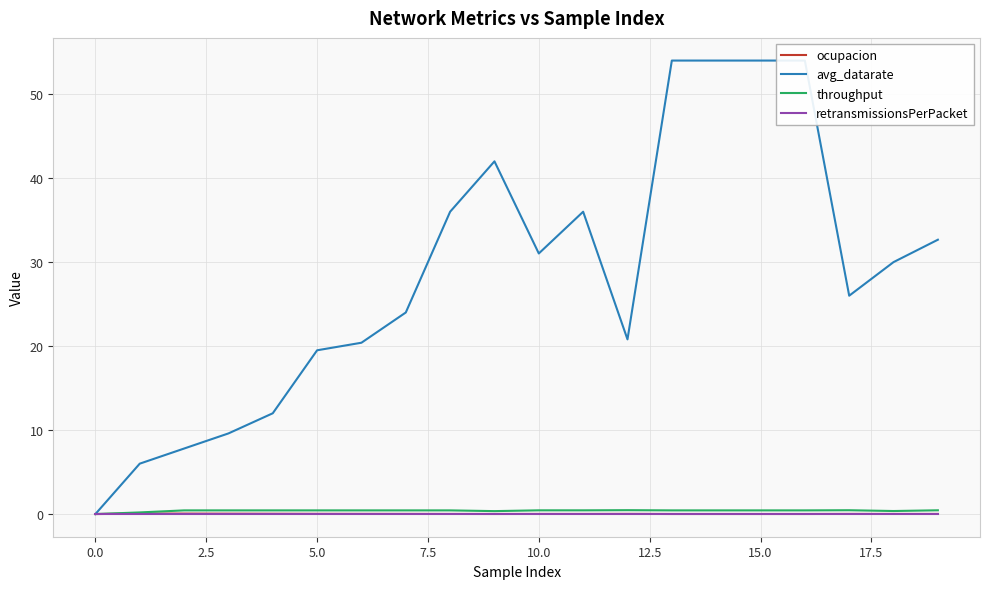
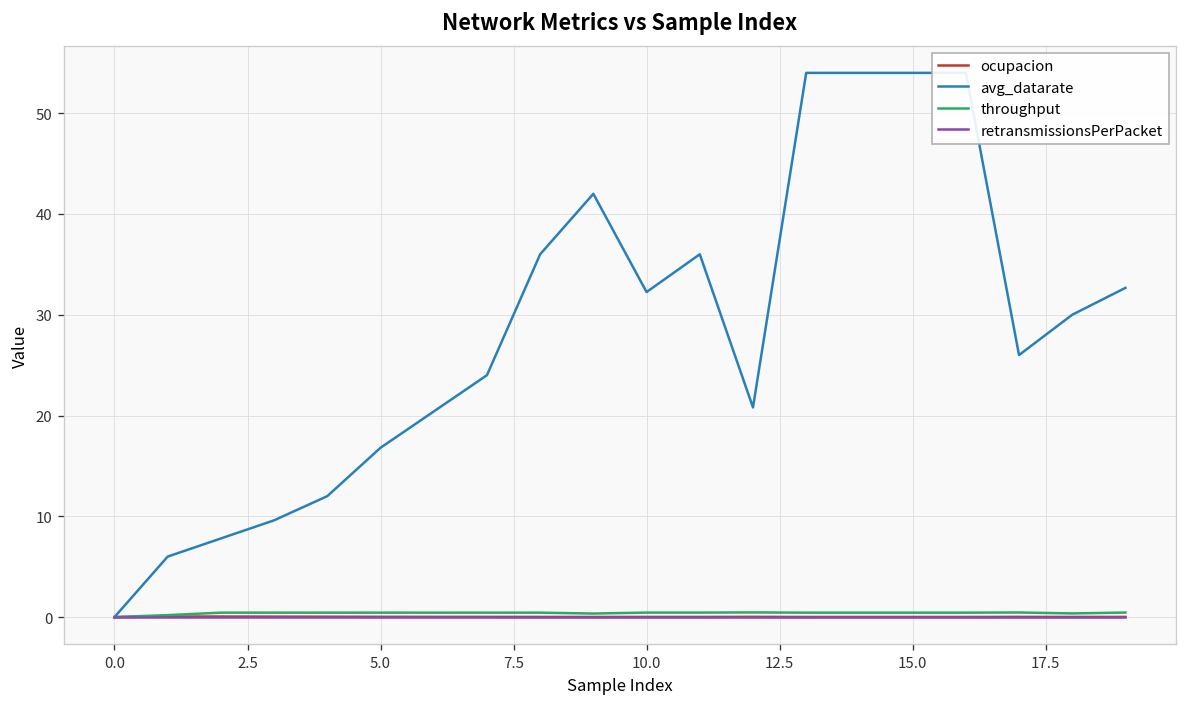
avg_datarate, 5.0: 20 -> 17
avg_datarate, 10.0: 31 -> 32
